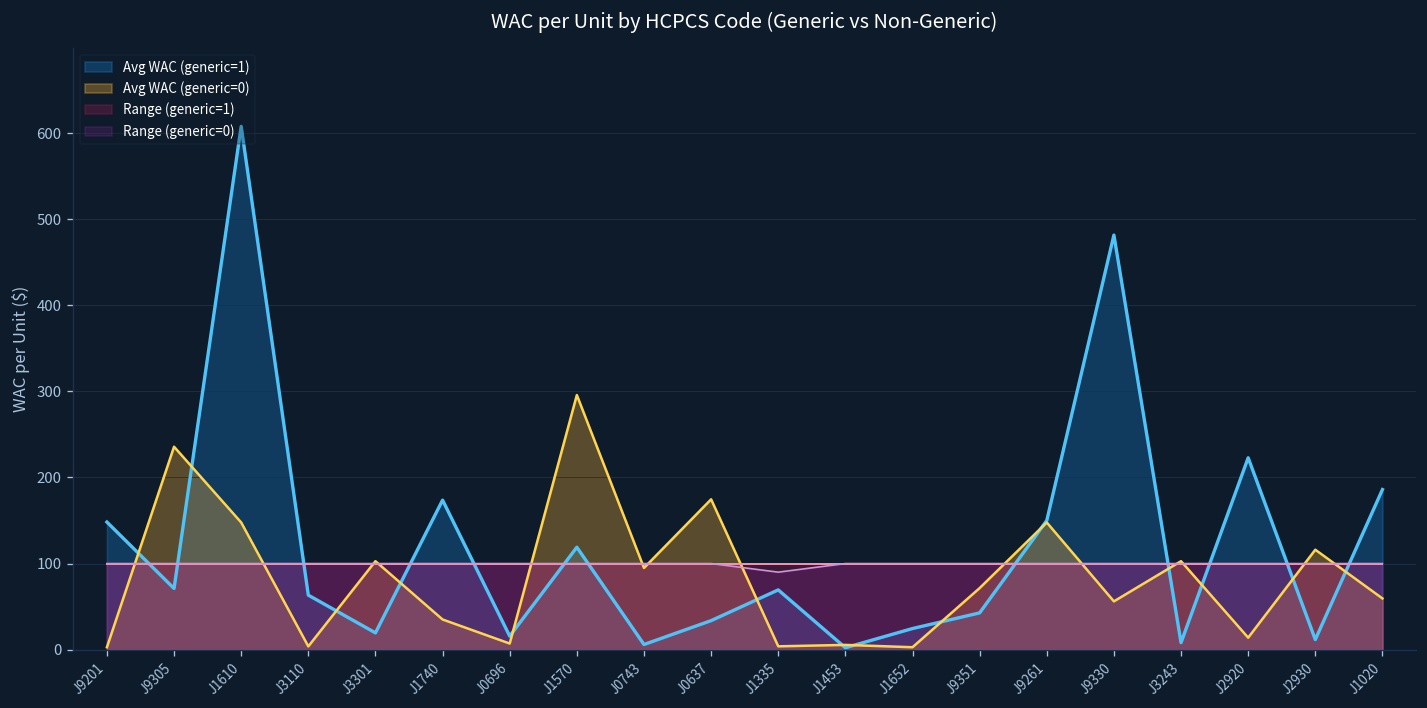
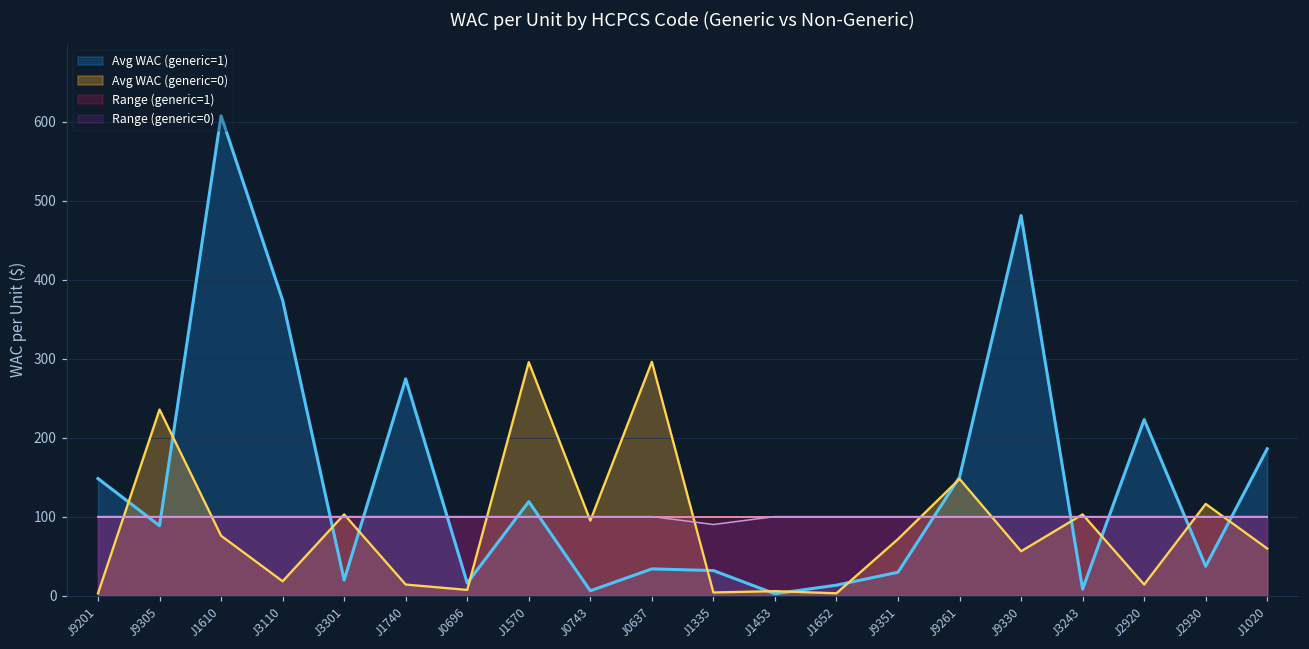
Avg WAC (generic=1), J9305: 70 -> 90
Avg WAC (generic=0), J1610: 150 -> 80
Avg WAC (generic=1), J3110: 60 -> 370
Avg WAC (generic=0), J3110: 0 -> 20
Avg WAC (generic=1), J1740: 170 -> 270
Avg WAC (generic=0), J1740: 40 -> 10
Avg WAC (generic=0), J0637: 170 -> 300
Avg WAC (generic=1), J1335: 70 -> 30
Avg WAC (generic=1), J1652: 20 -> 10
Avg WAC (generic=1), J9351: 40 -> 30
Avg WAC (generic=1), J2930: 10 -> 40
